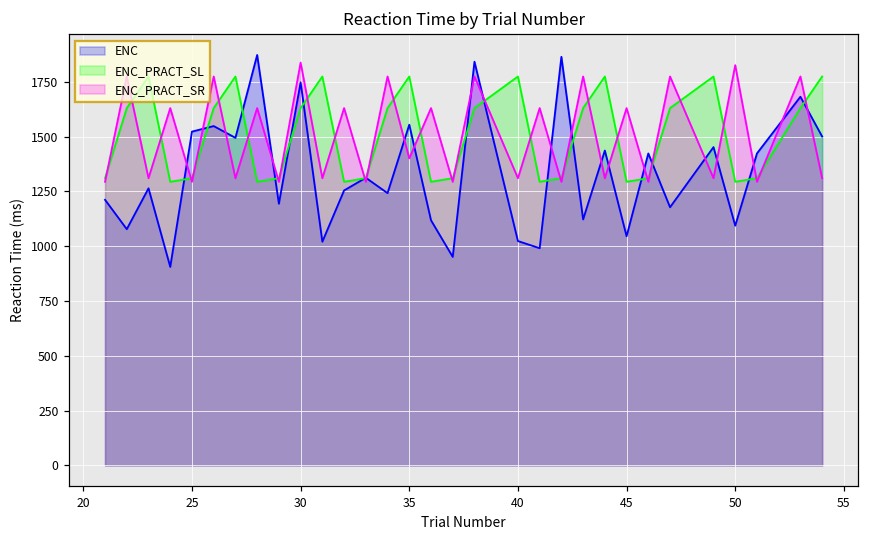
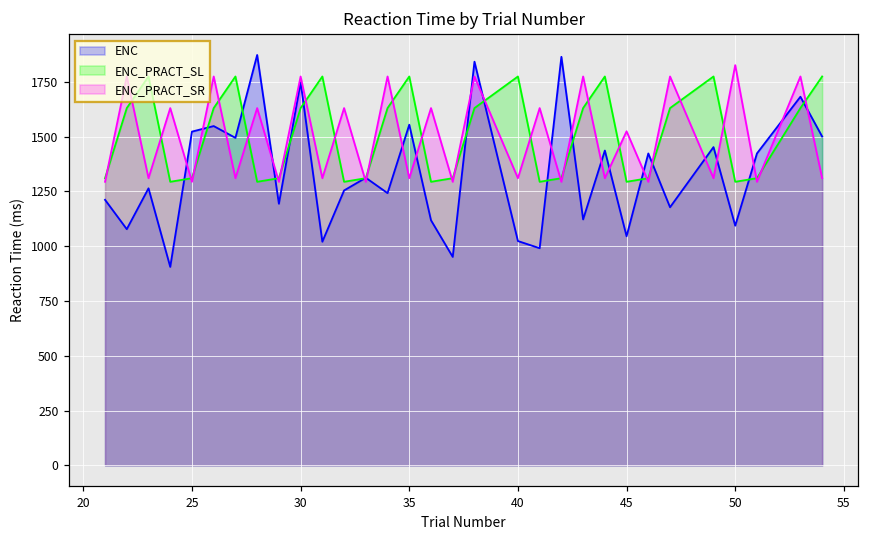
ENC_PRACT_SR, 30: 1840 -> 1770
ENC_PRACT_SR, 35: 1400 -> 1310
ENC_PRACT_SR, 45: 1630 -> 1520
